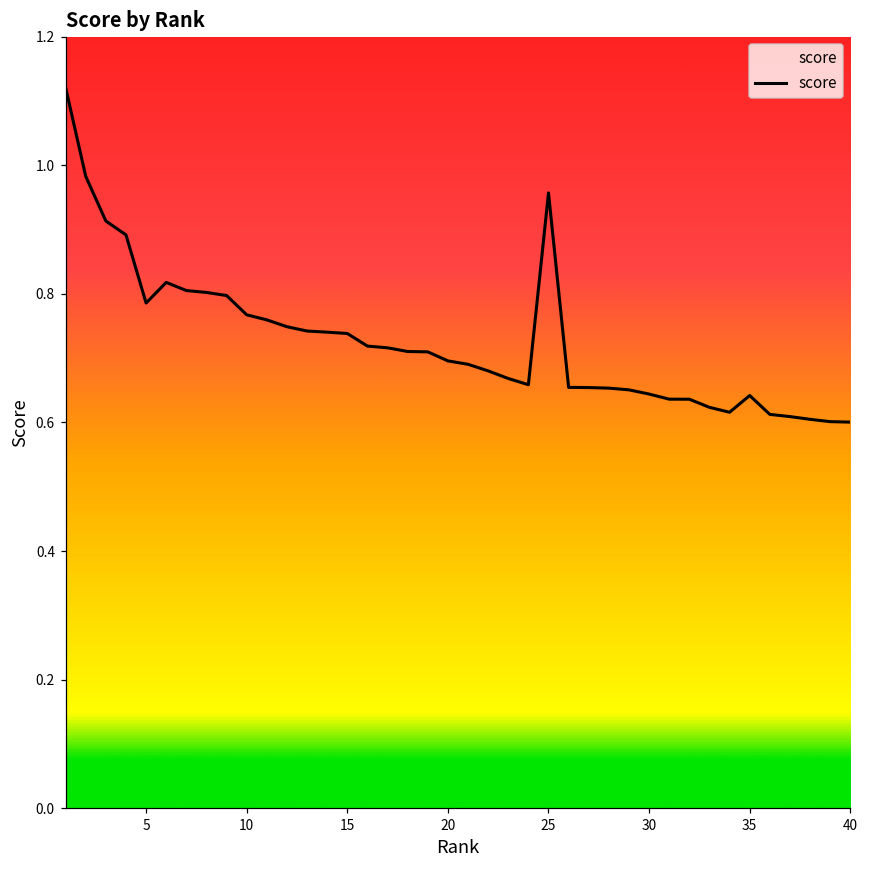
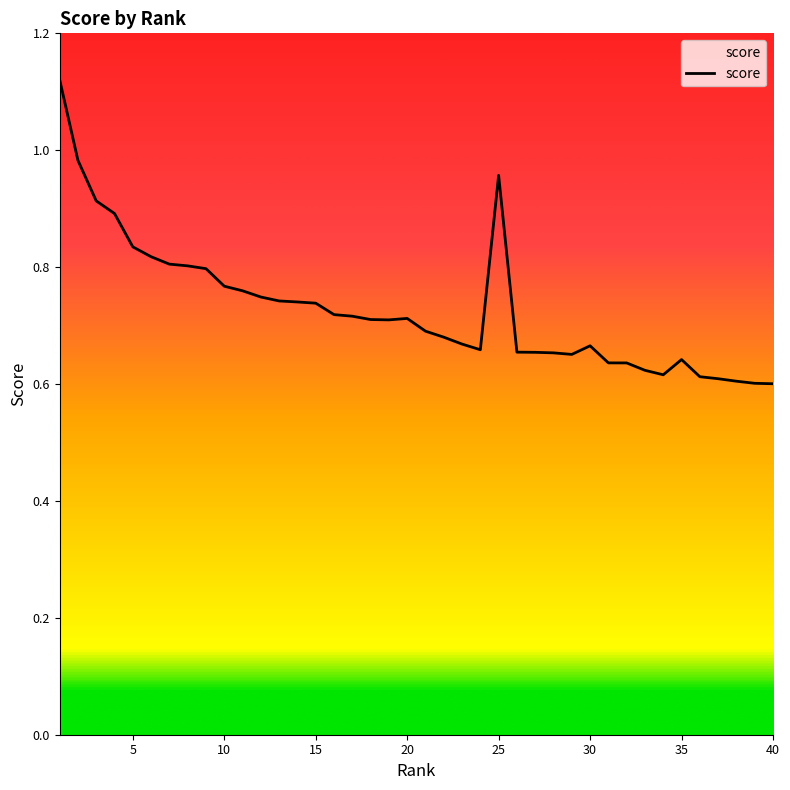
5: 0.79 -> 0.83
20: 0.70 -> 0.71
30: 0.64 -> 0.67
